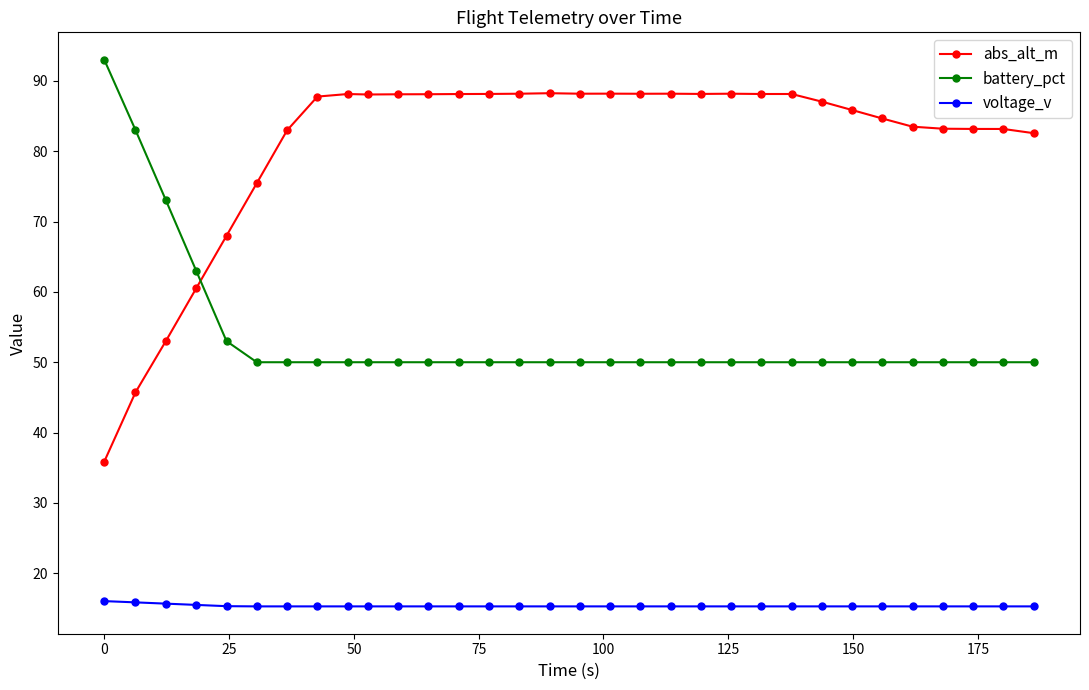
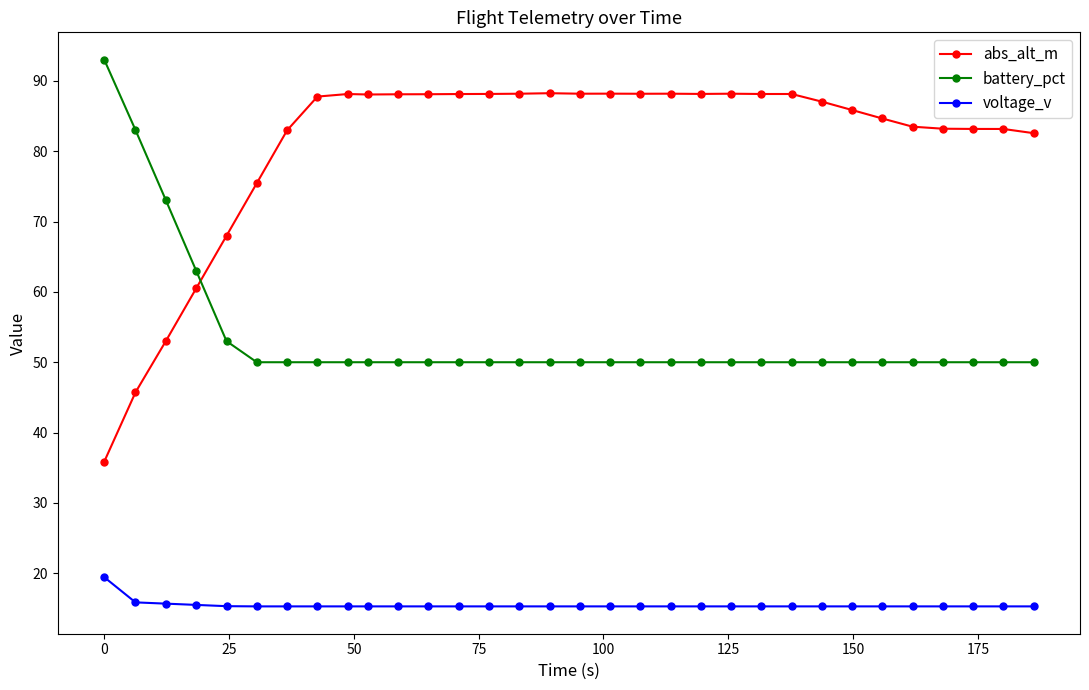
voltage_v, 0: 16 -> 19
